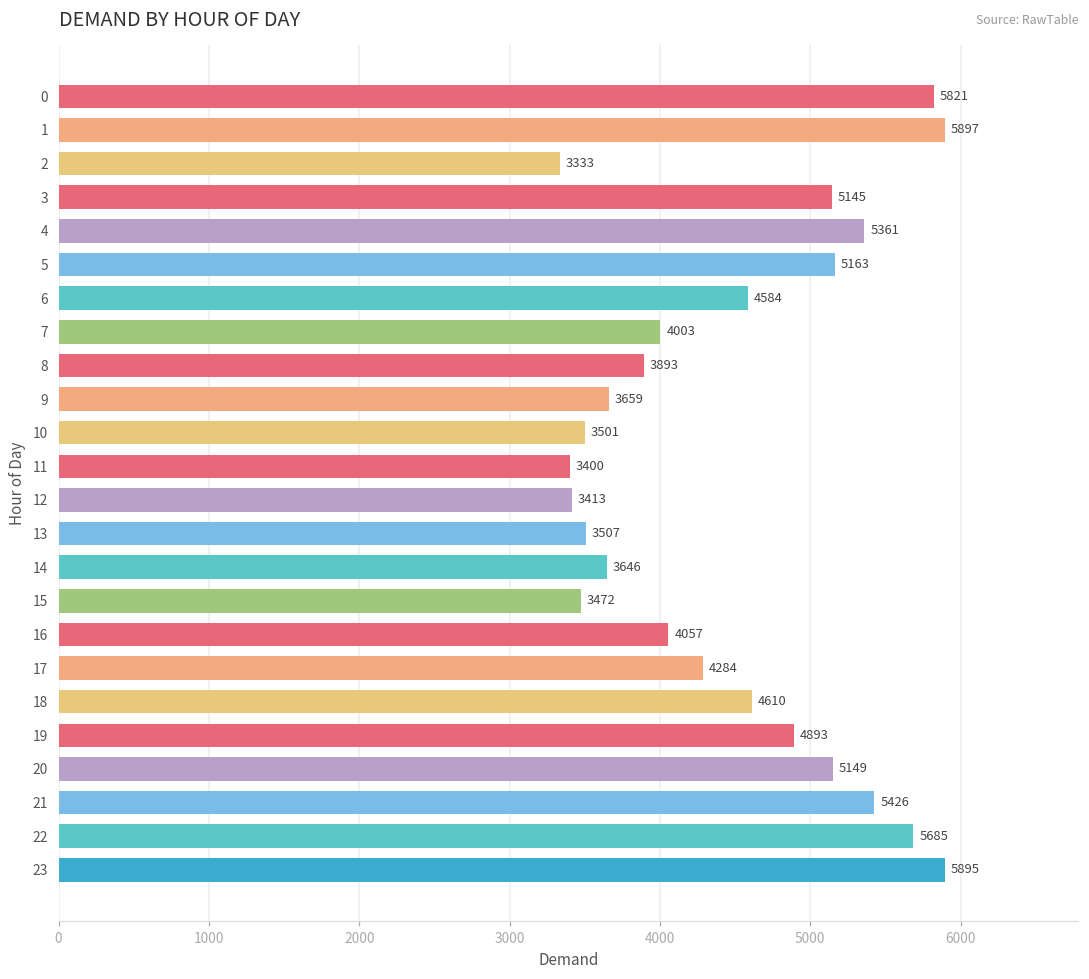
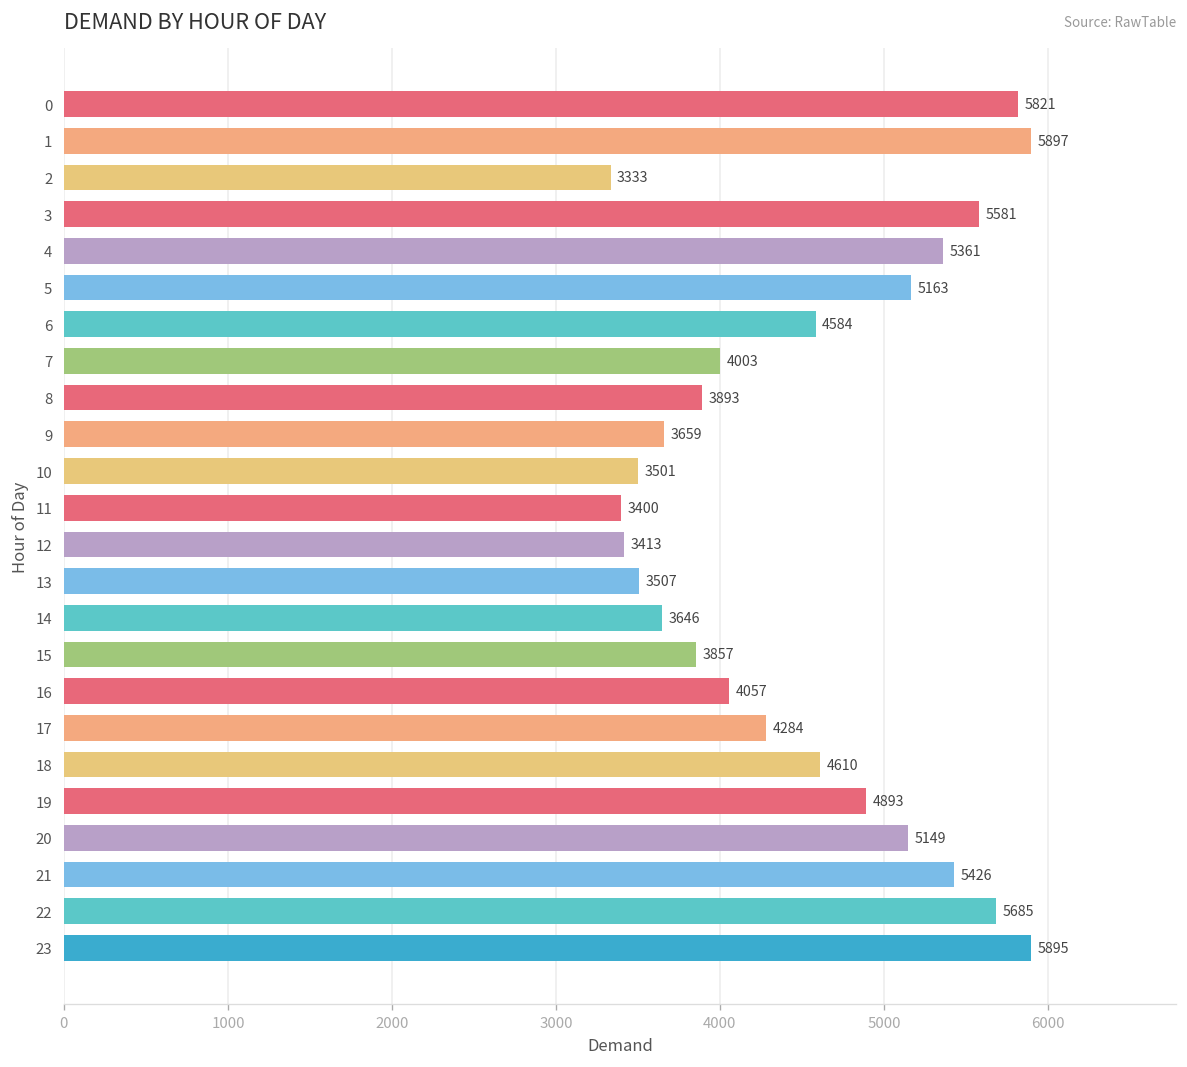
3: 5145 -> 5581
15: 3472 -> 3857
